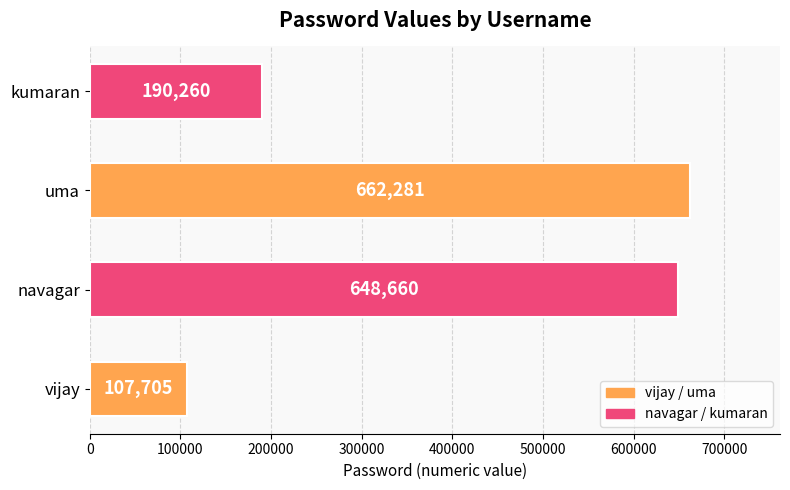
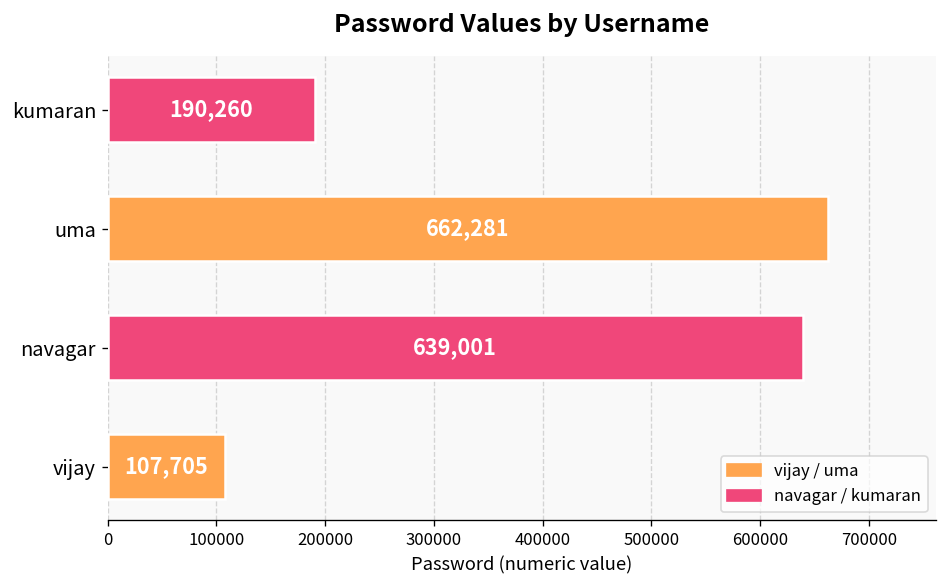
navagar: 648,660 -> 639,001
